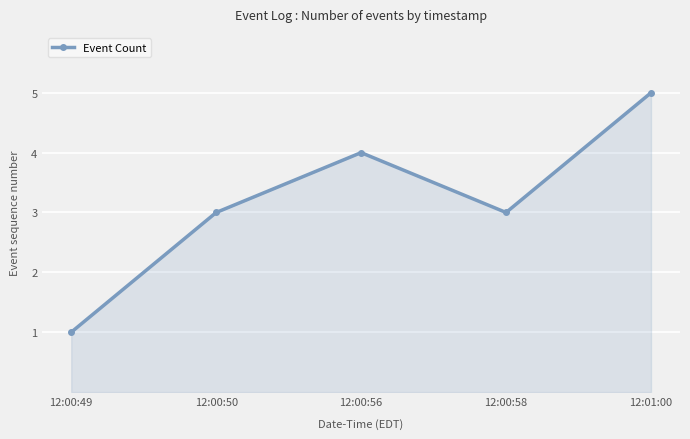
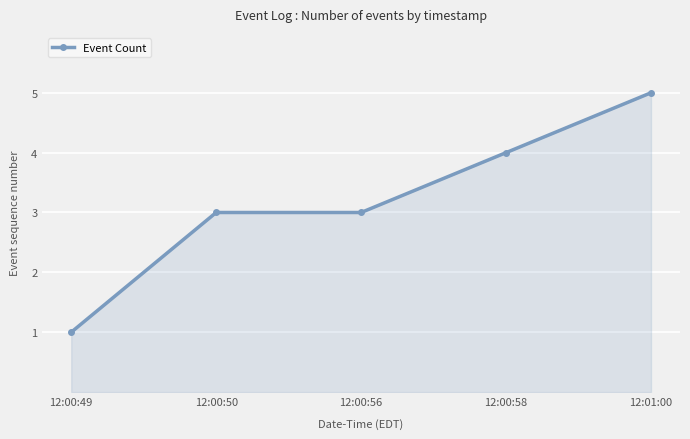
12:00:56: 4 -> 3
12:00:58: 3 -> 4
